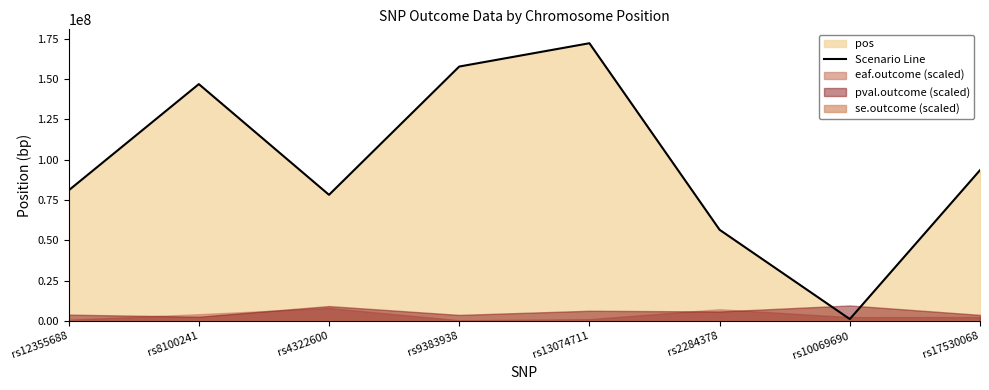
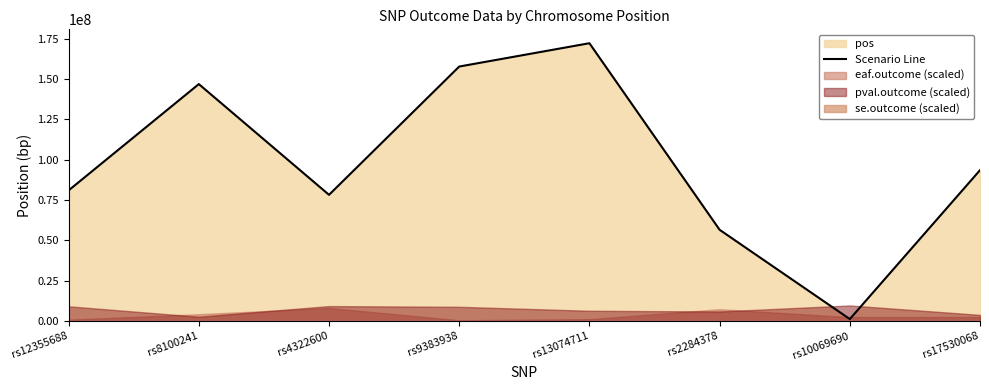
pval.outcome (scaled), rs12355688: 4000000 -> 9000000
pval.outcome (scaled), rs9383938: 4000000 -> 9000000
